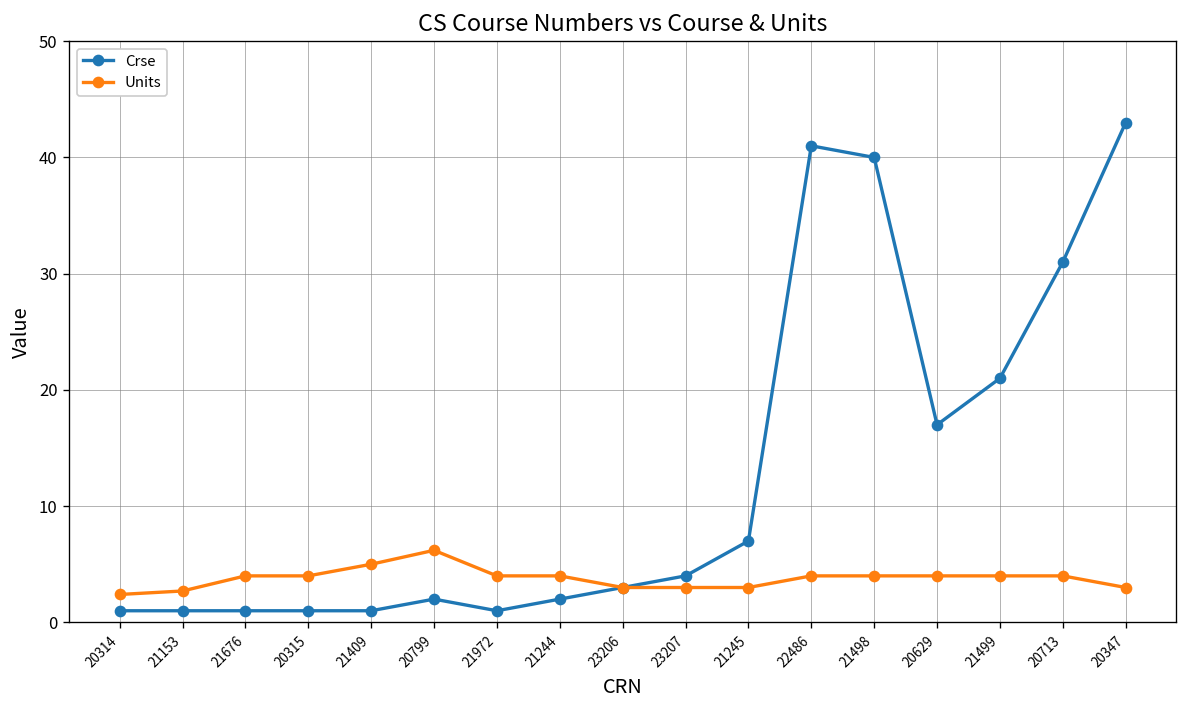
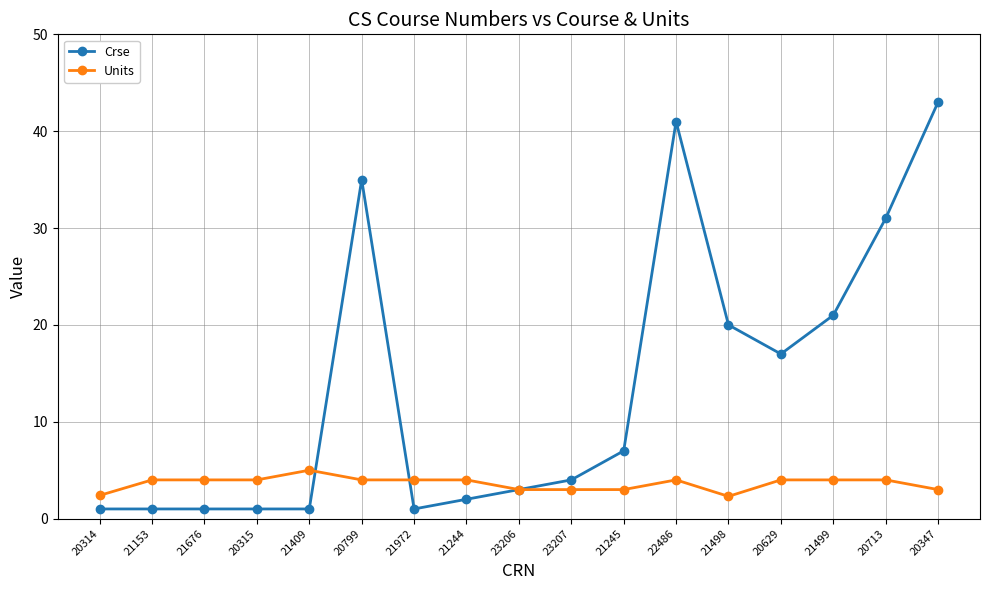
Units, 21153: 3 -> 4
Crse, 20799: 2 -> 35
Units, 20799: 6 -> 4
Crse, 21498: 40 -> 20
Units, 21498: 4 -> 2
